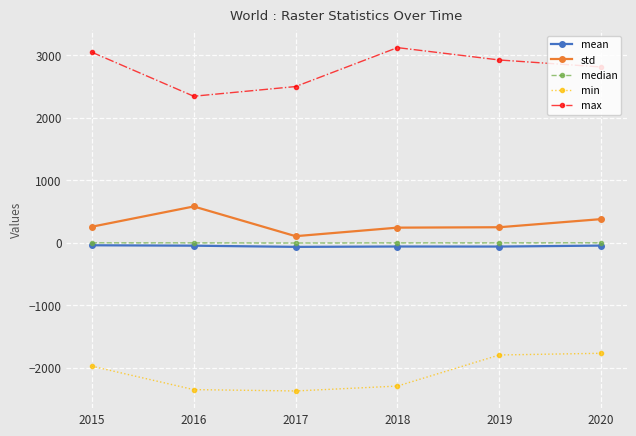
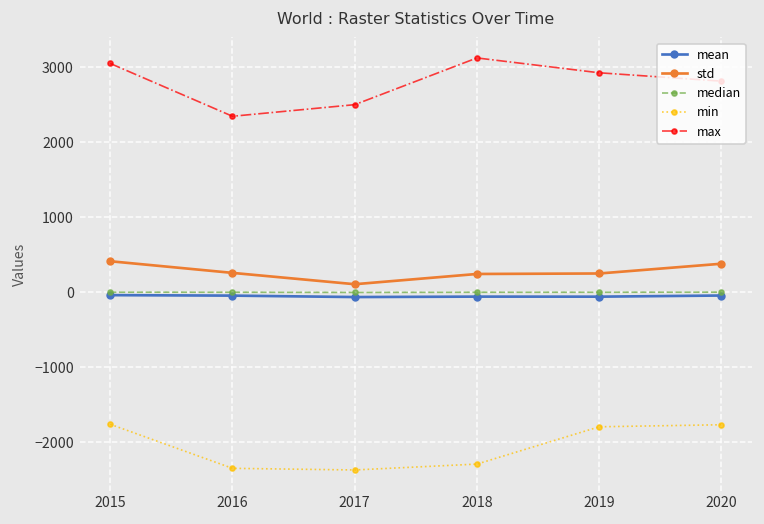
std, 2015: 300 -> 400
min, 2015: -2000 -> -1800
std, 2016: 600 -> 300
